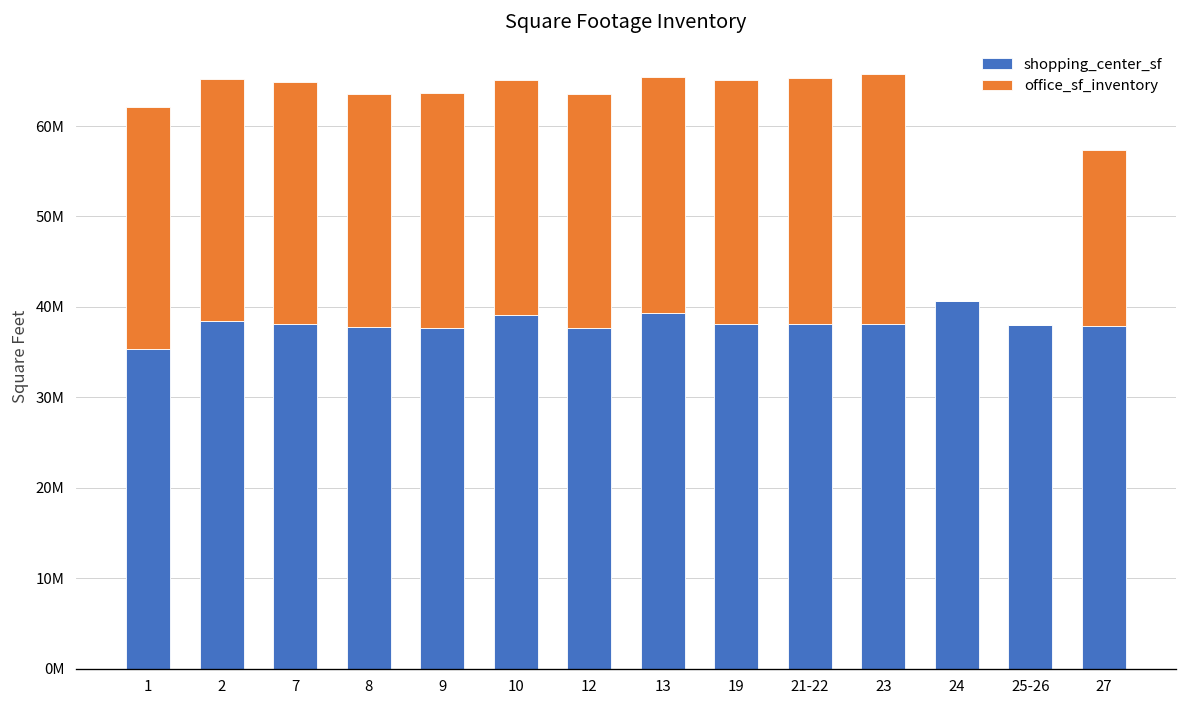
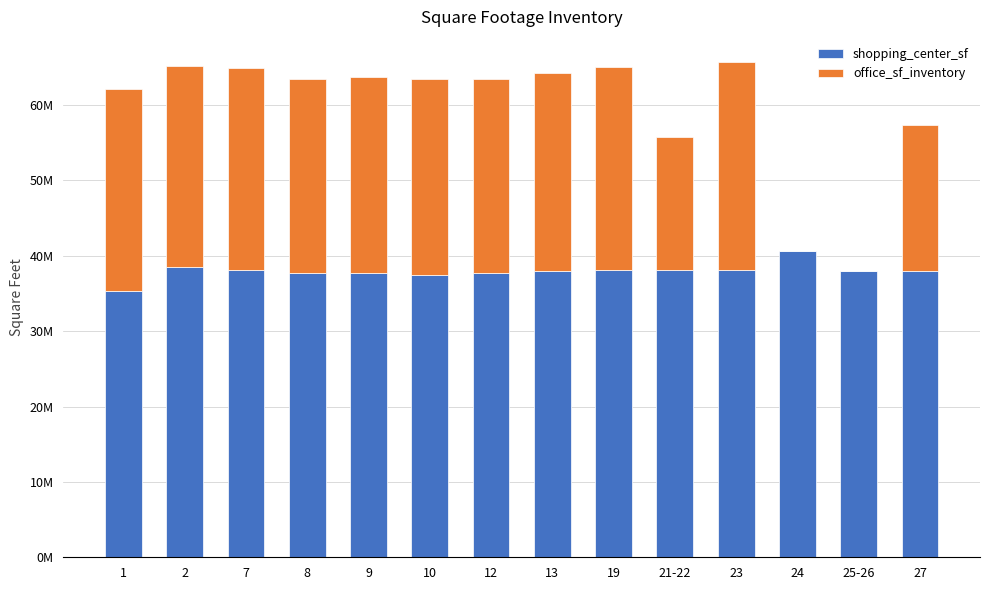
shopping_center_sf, 10: 39000000 -> 37000000
shopping_center_sf, 13: 39000000 -> 38000000
office_sf_inventory, 21-22: 27000000 -> 18000000
